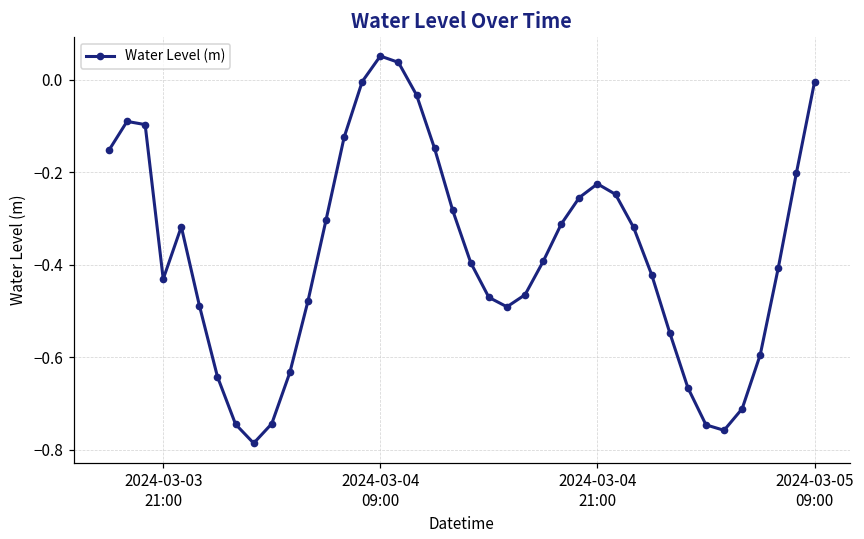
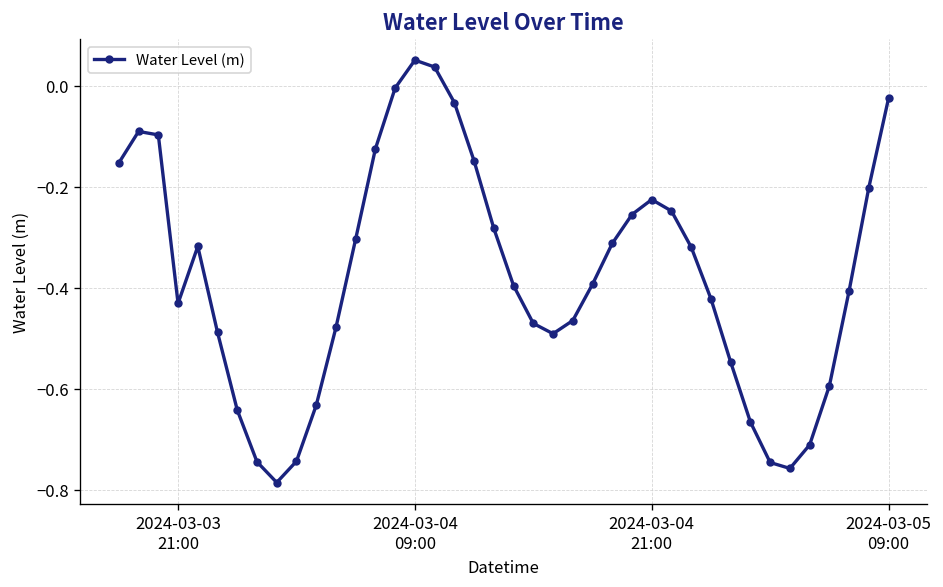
2024-03-05 09:00: -0.01 -> -0.02
